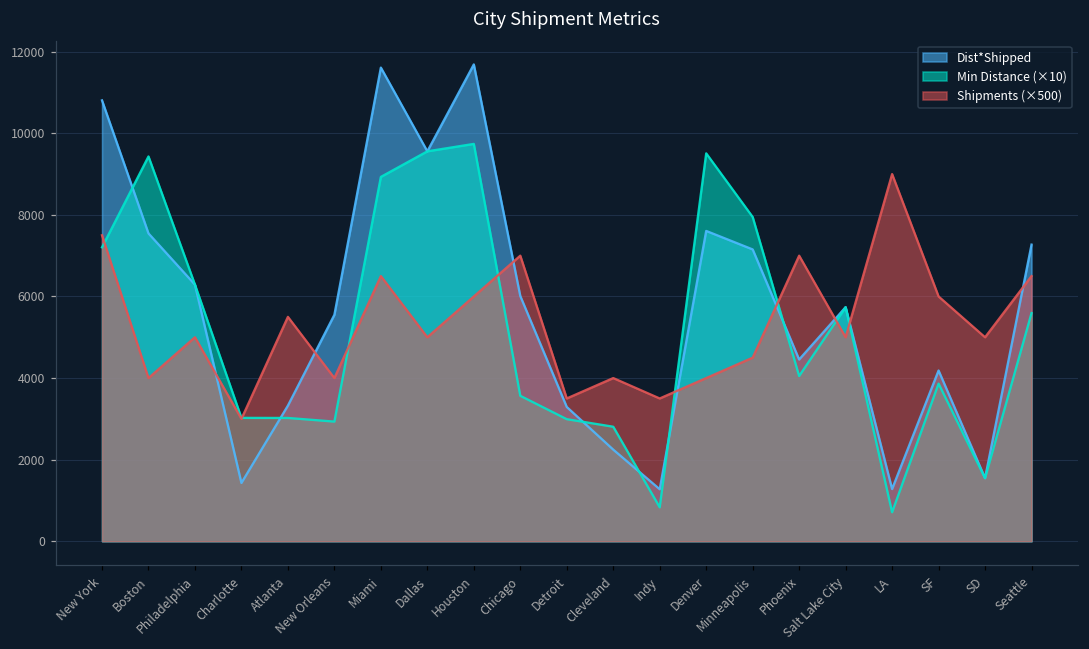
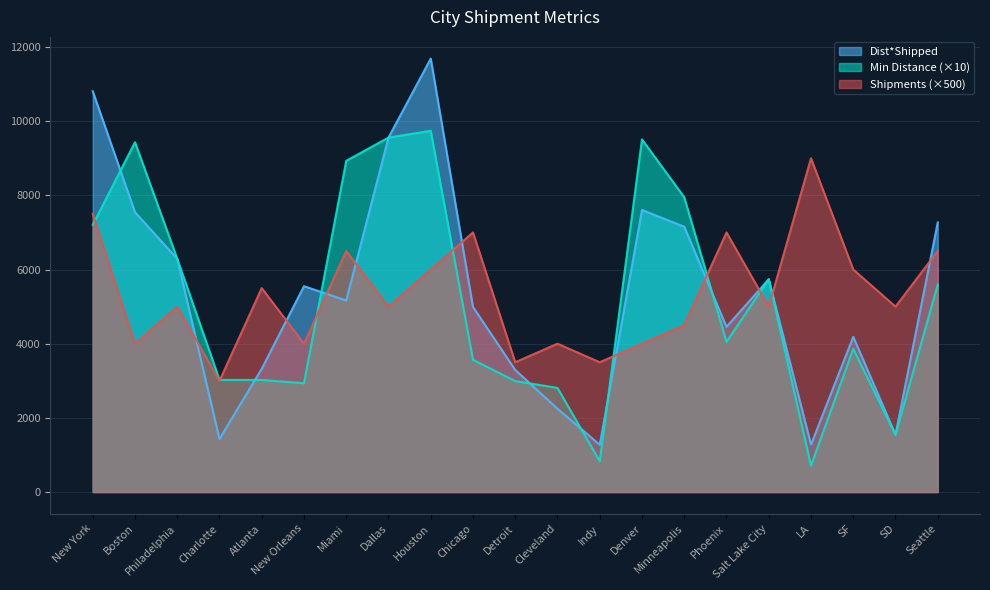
Dist*Shipped, Miami: 11600 -> 5200
Dist*Shipped, Chicago: 6000 -> 5000
